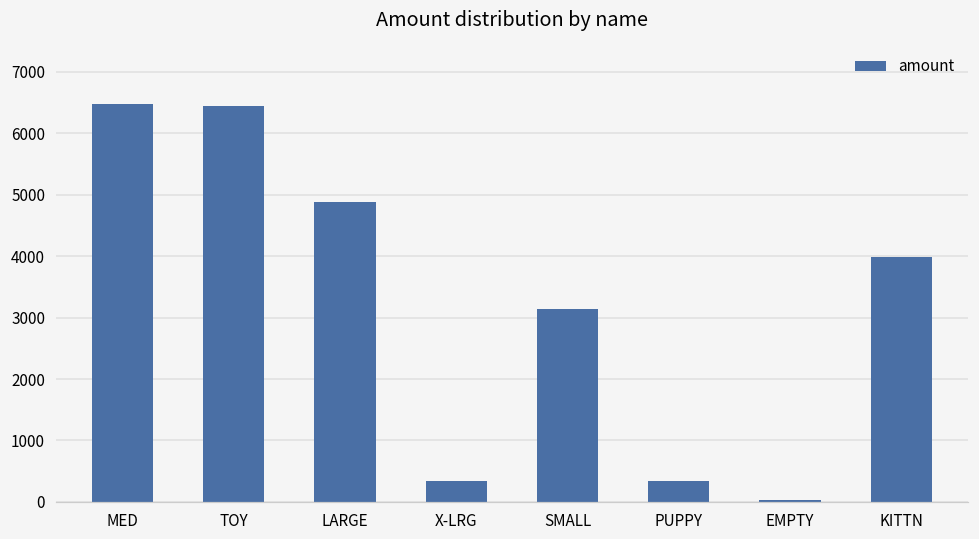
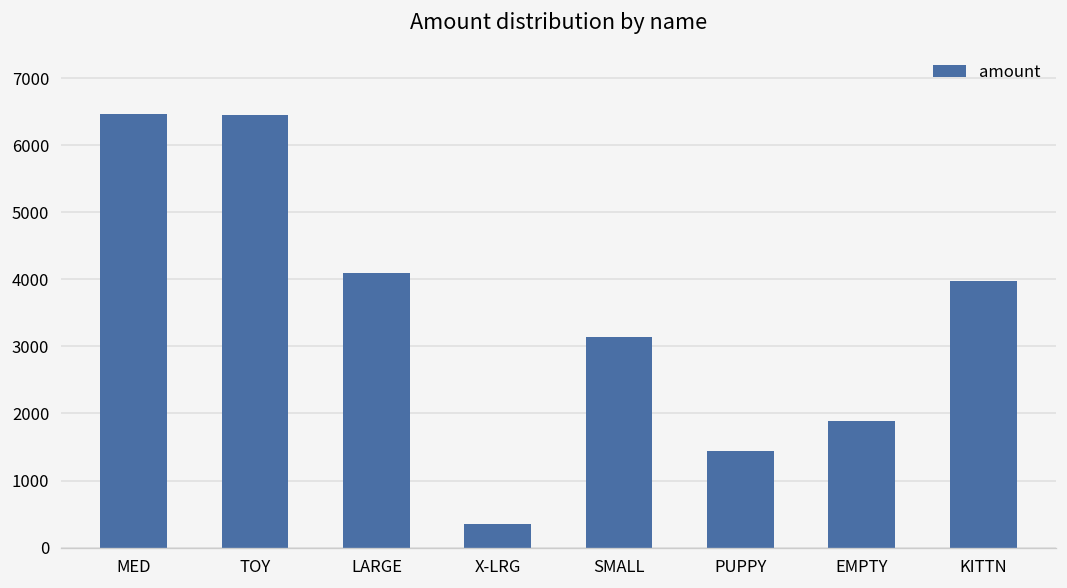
LARGE: 4900 -> 4100
PUPPY: 300 -> 1400
EMPTY: 0 -> 1900
